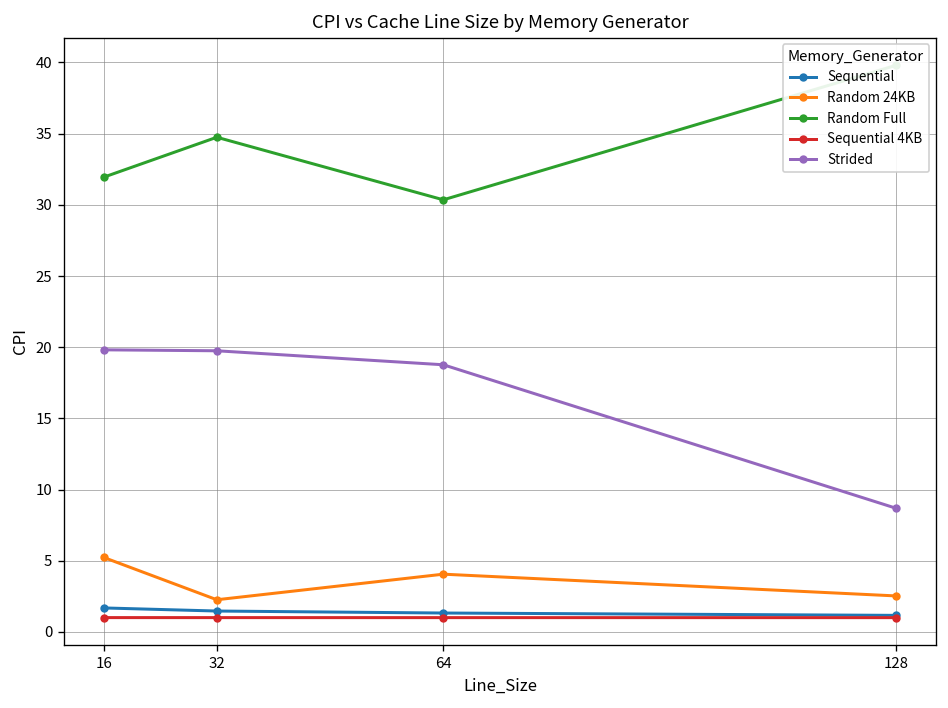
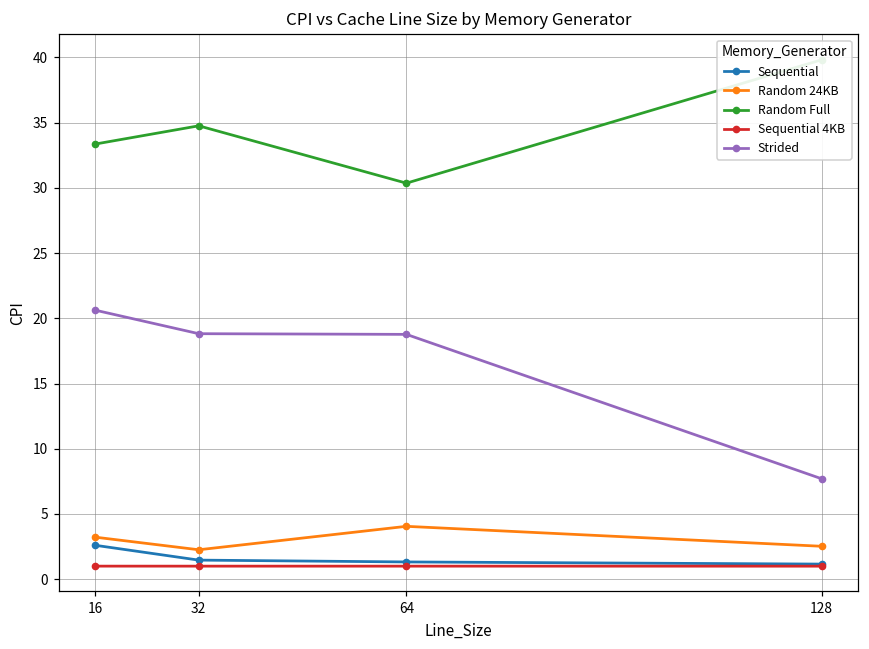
Sequential, 16: 1.7 -> 2.6
Random 24KB, 16: 5.2 -> 3.2
Random Full, 16: 31.9 -> 33.3
Strided, 16: 19.8 -> 20.6
Strided, 32: 19.7 -> 18.8
Strided, 128: 8.7 -> 7.7
